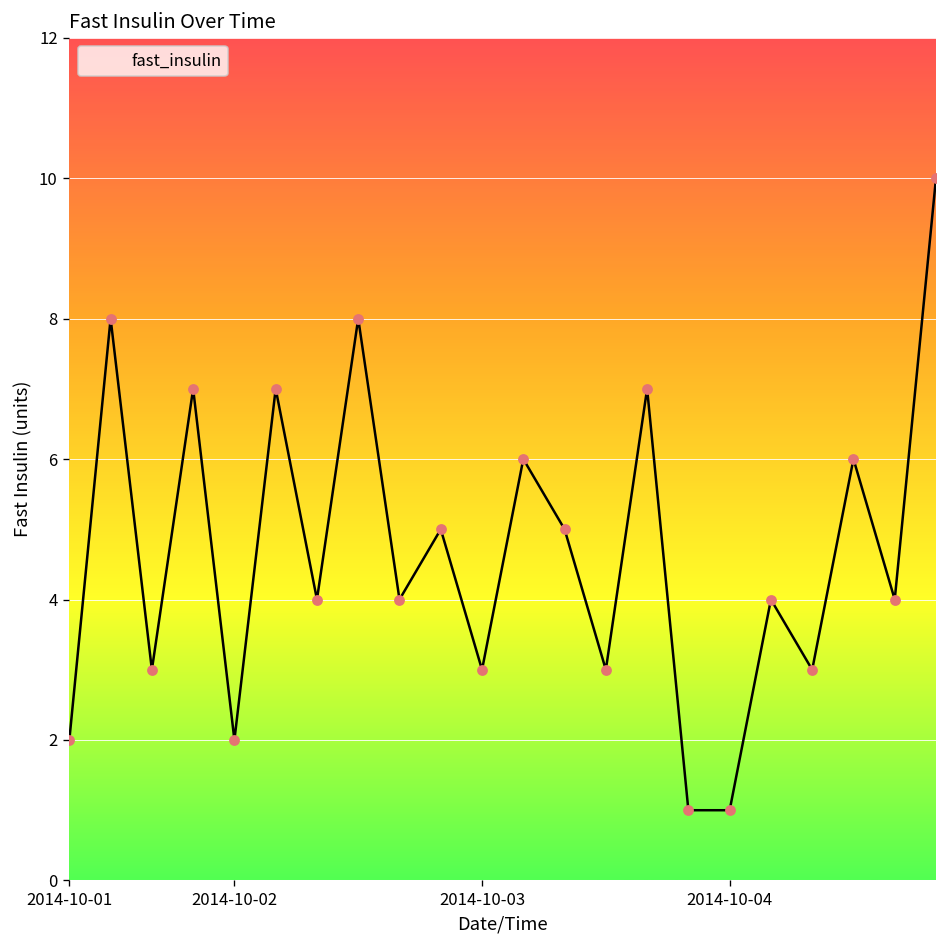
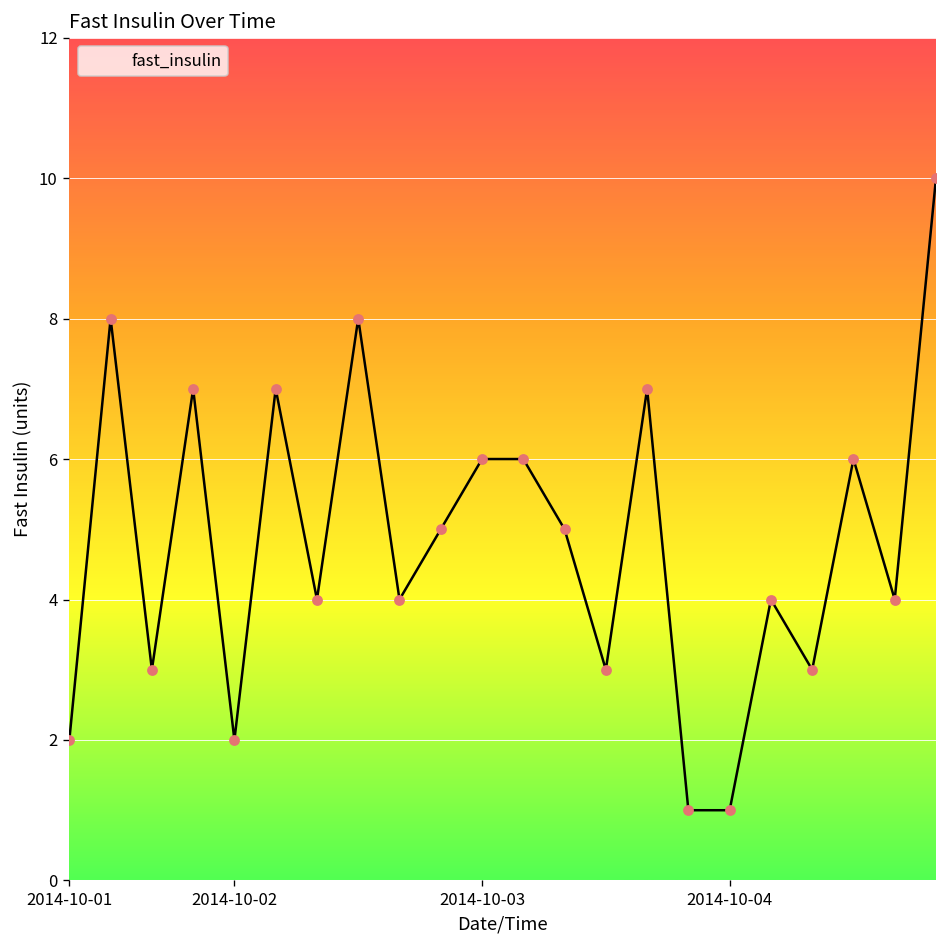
2014-10-03: 3 -> 6
